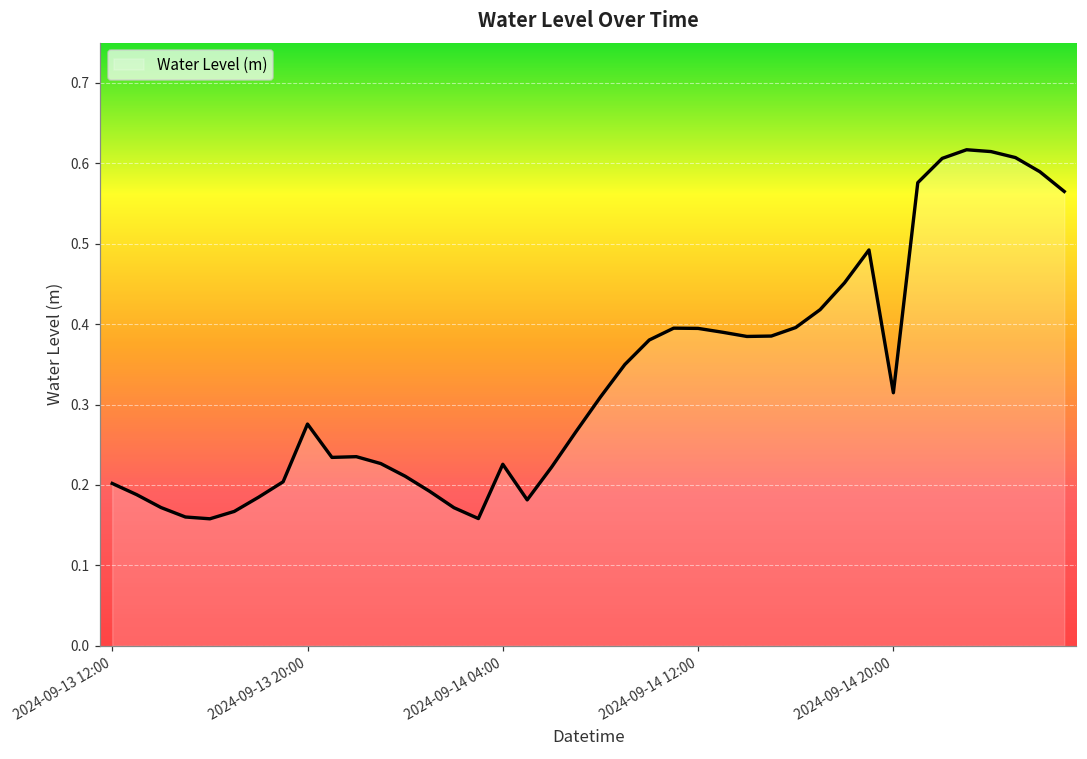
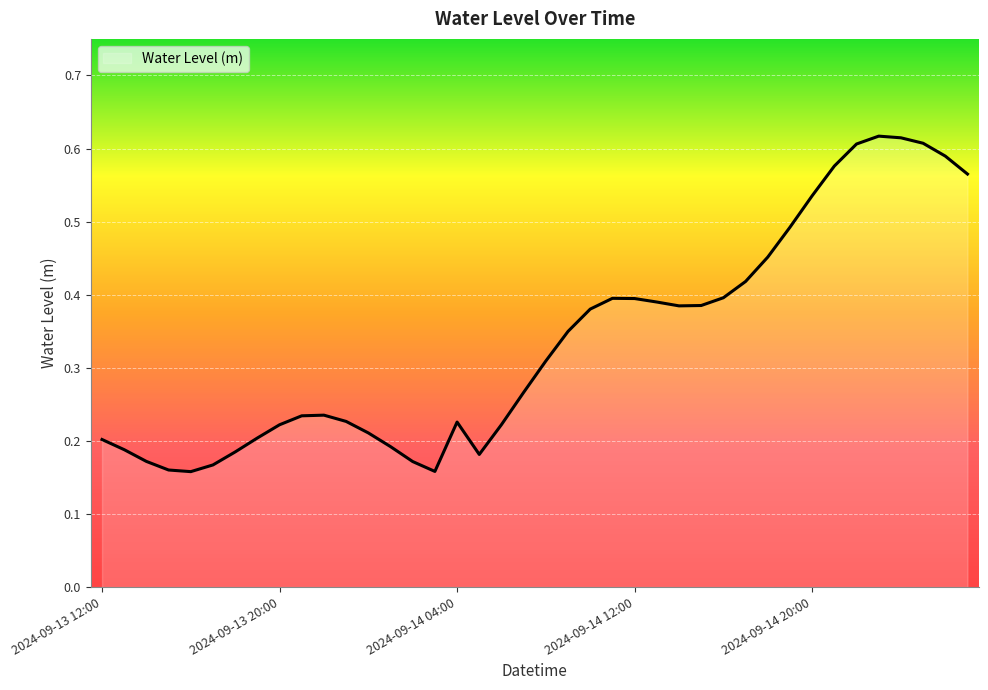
2024-09-13 20:00: 0.28 -> 0.22
2024-09-14 20:00: 0.31 -> 0.54
